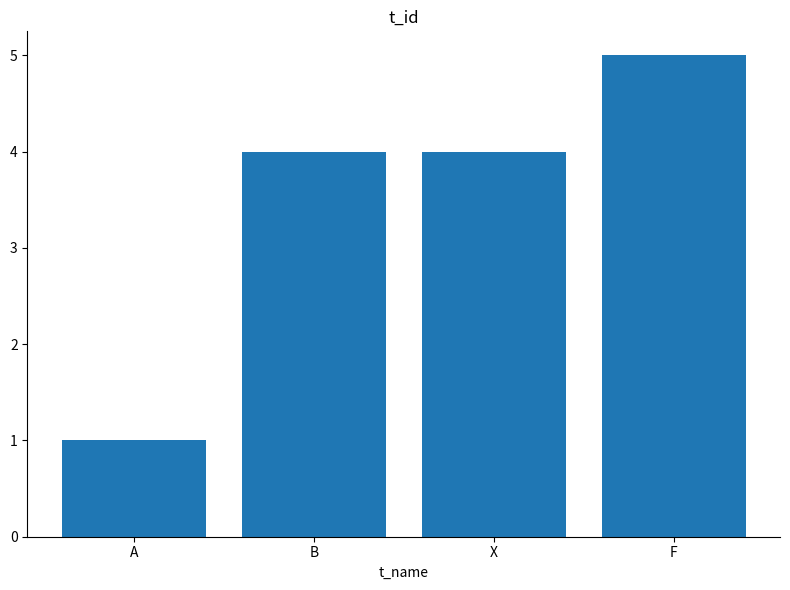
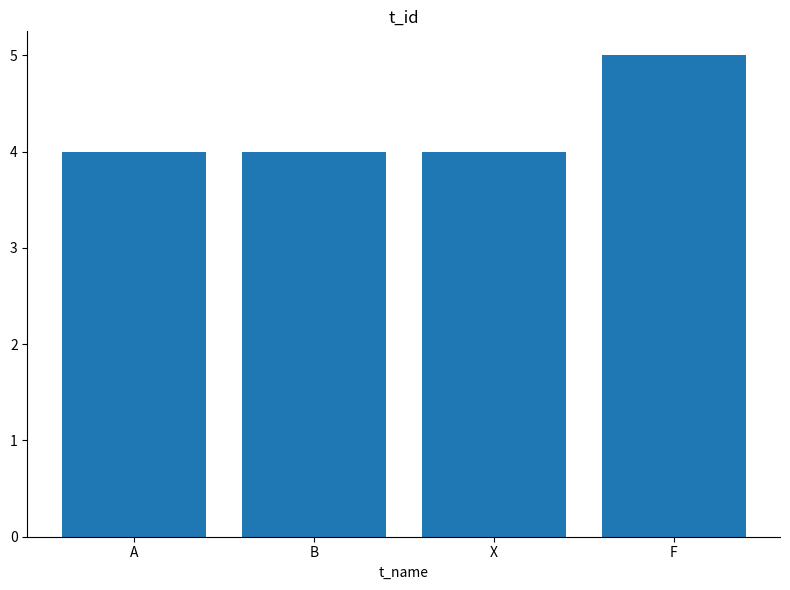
A: 1 -> 4
